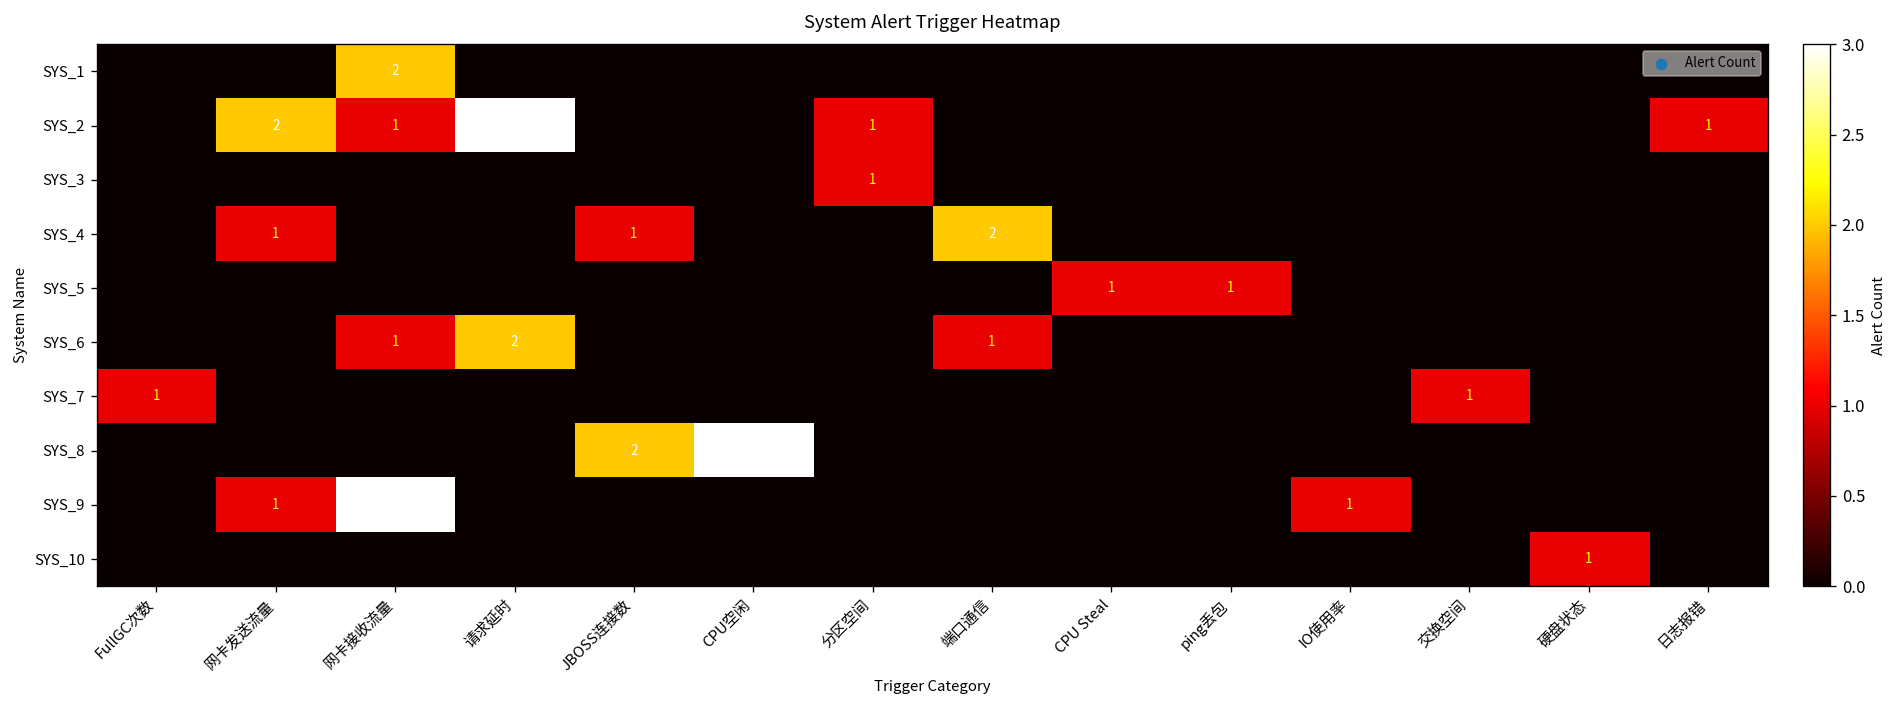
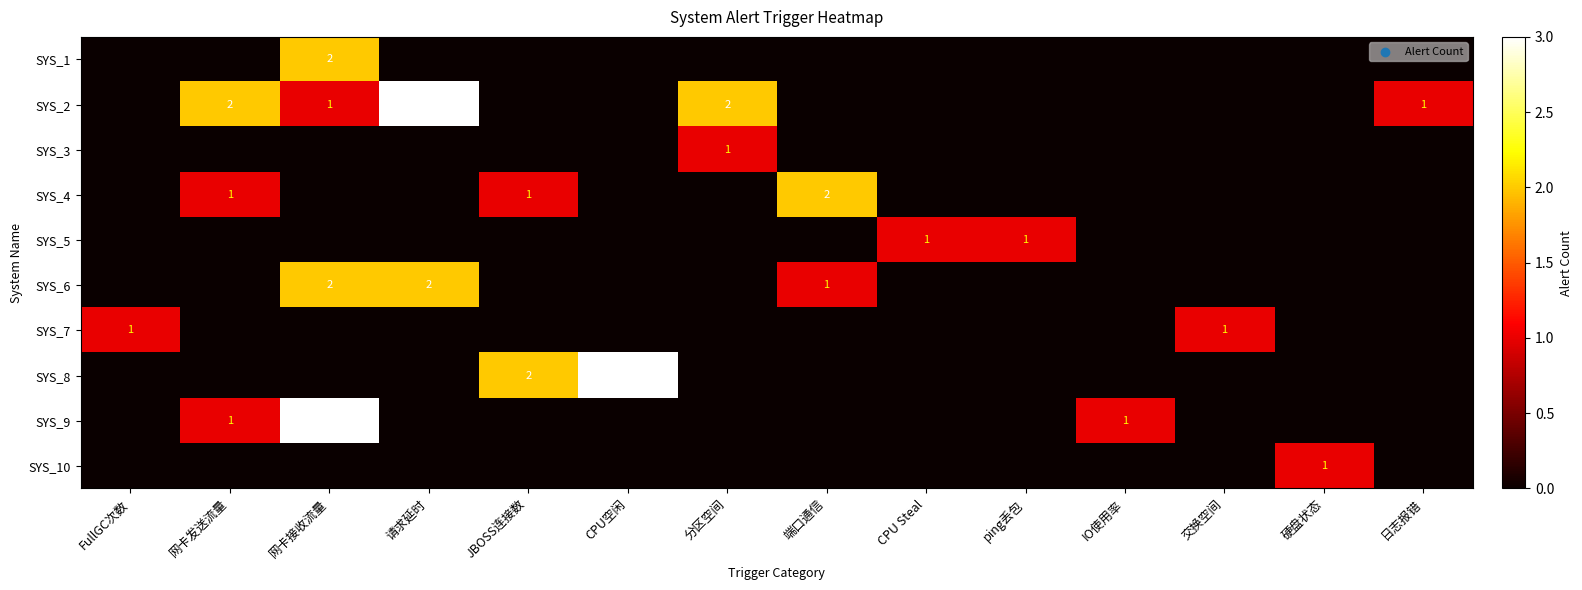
SYS_2, 分区空间: 1 -> 2
SYS_6, 网卡接收流量: 1 -> 2
